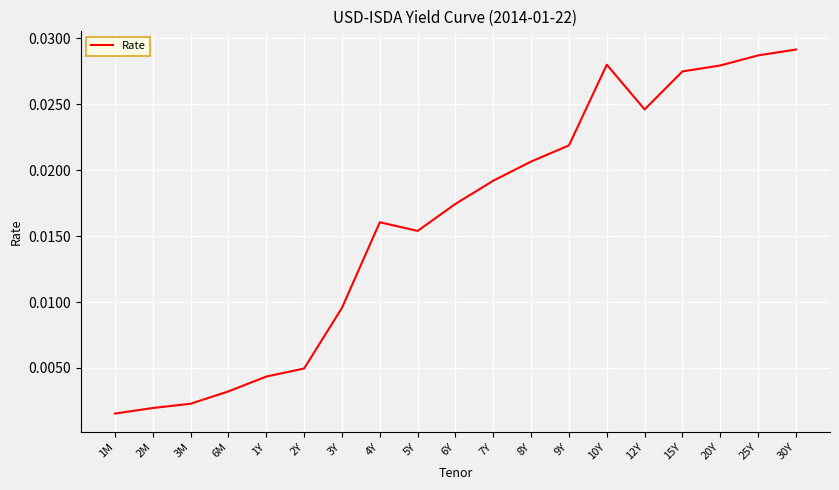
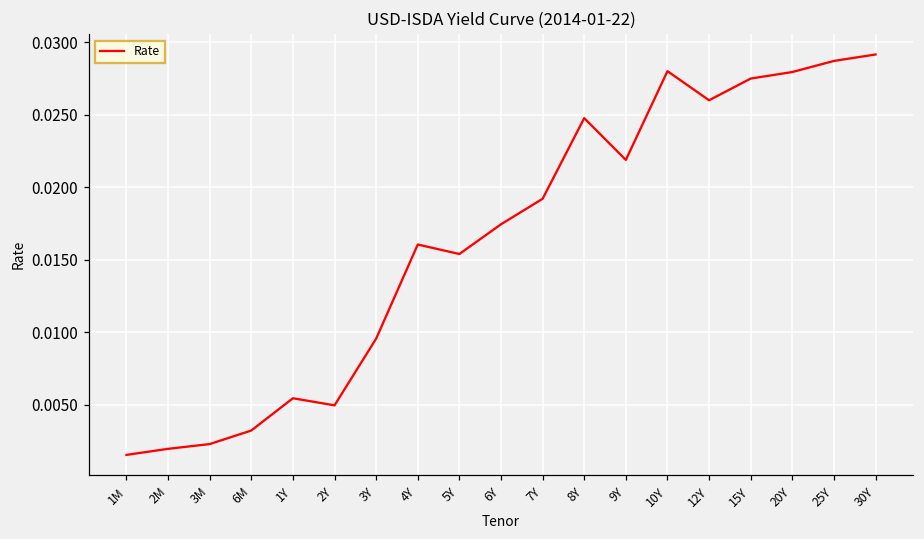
1Y: 0.0043 -> 0.0054
8Y: 0.0207 -> 0.0248
12Y: 0.0246 -> 0.0260
